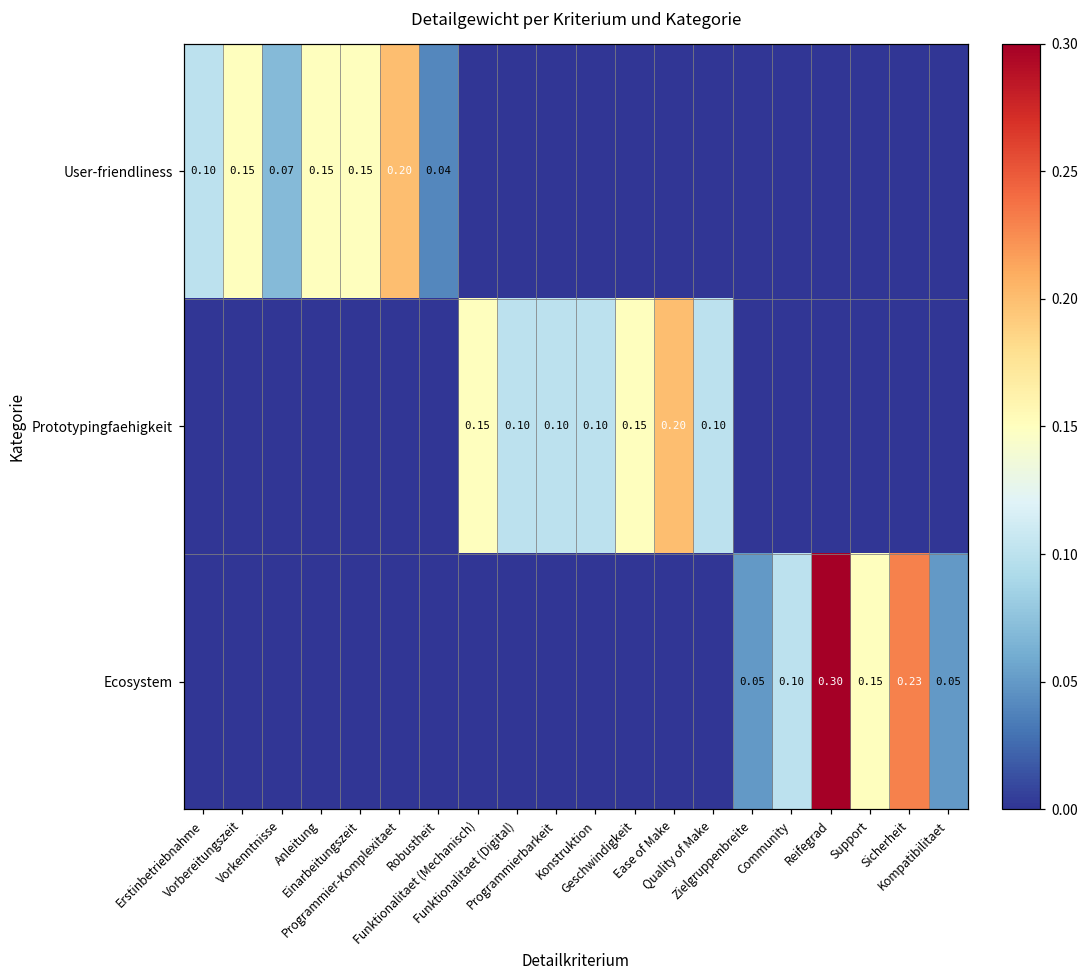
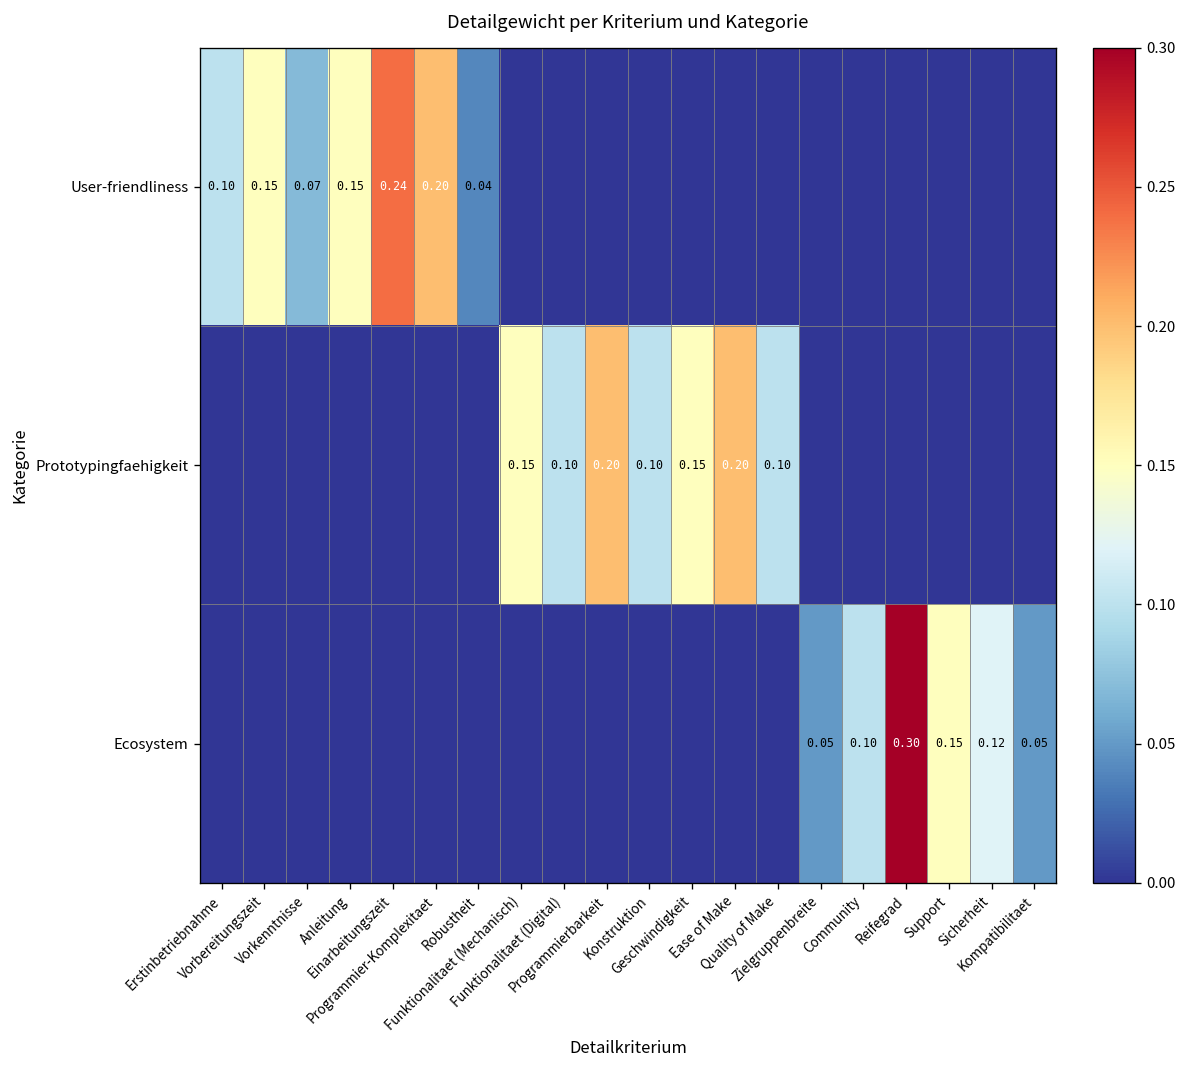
User-friendliness, Einarbeitungszeit: 0.15 -> 0.24
Prototypingfaehigkeit, Programmierbarkeit: 0.10 -> 0.20
Ecosystem, Sicherheit: 0.23 -> 0.12
